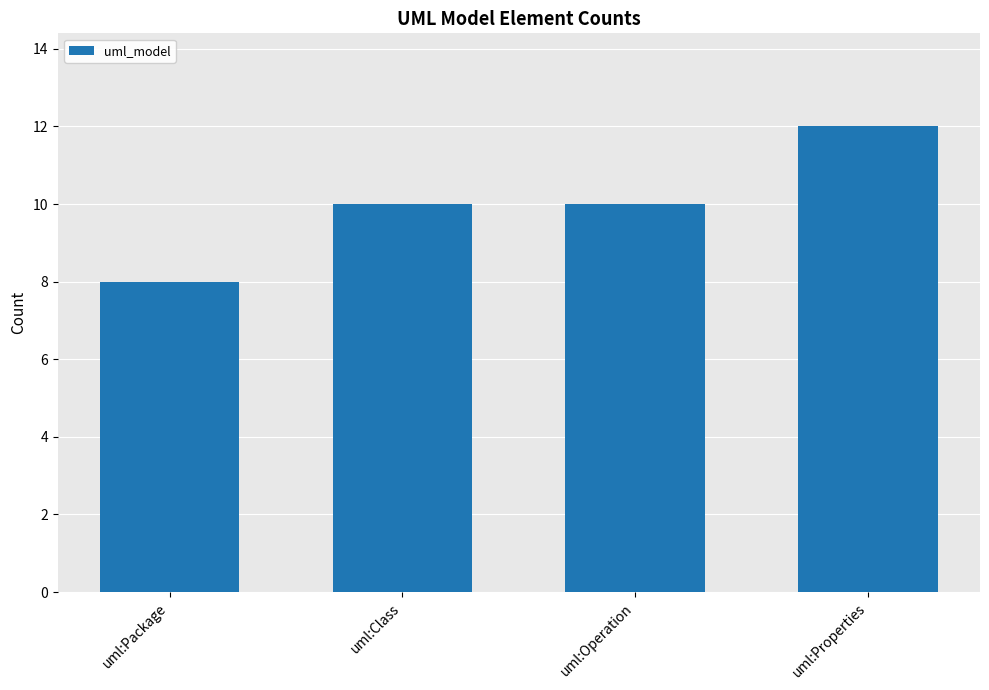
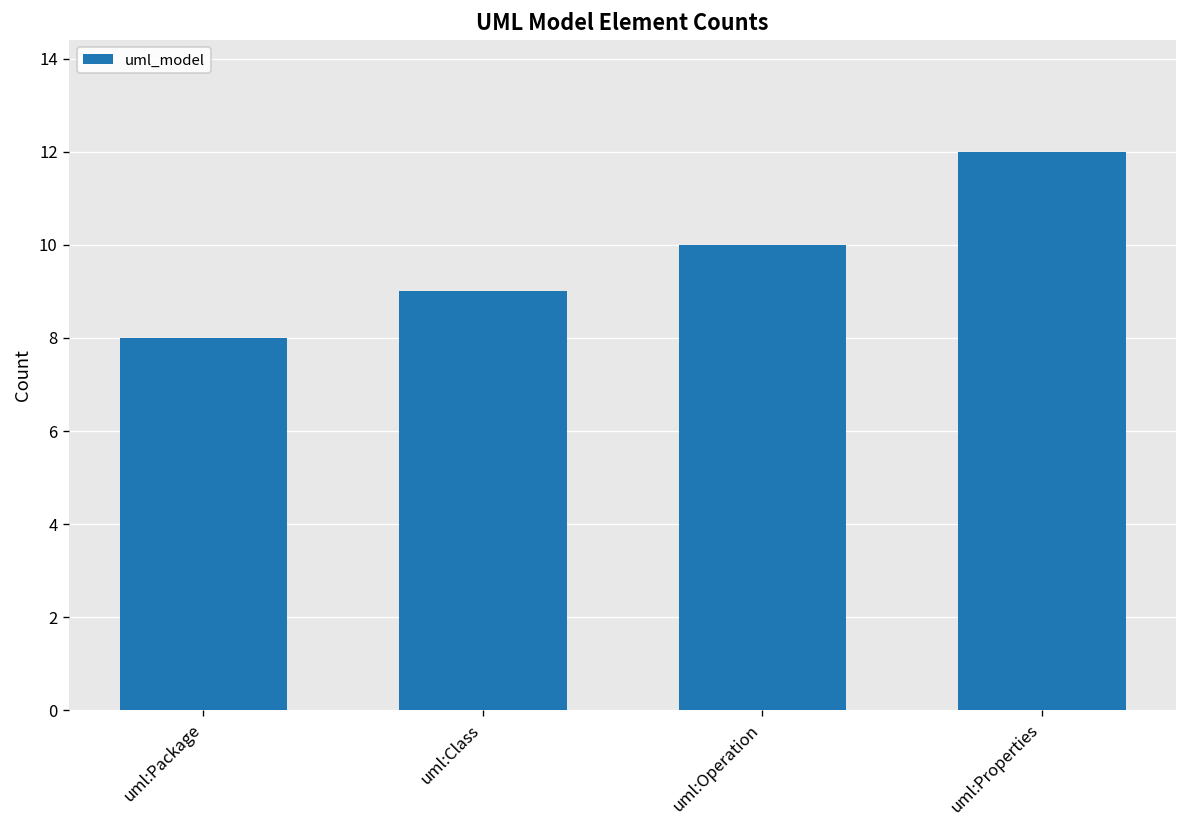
uml:Class: 10 -> 9
